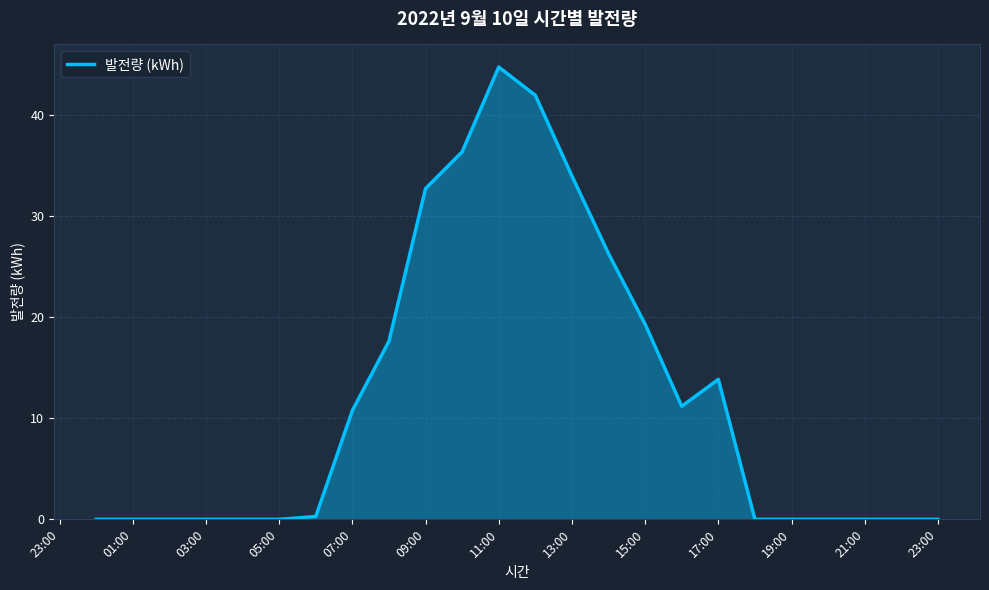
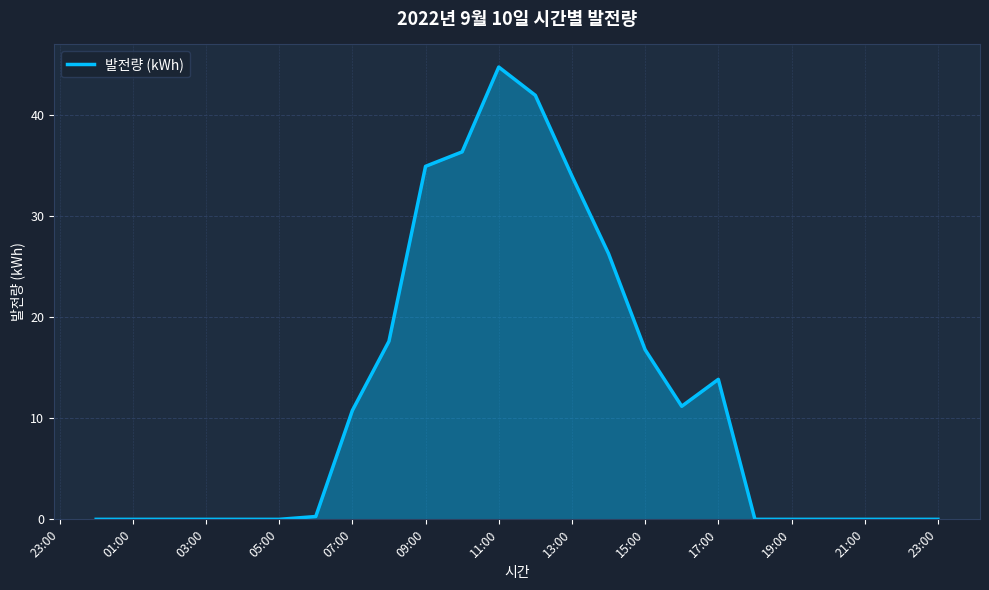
09:00: 32.7 -> 34.9
15:00: 19.3 -> 16.8
